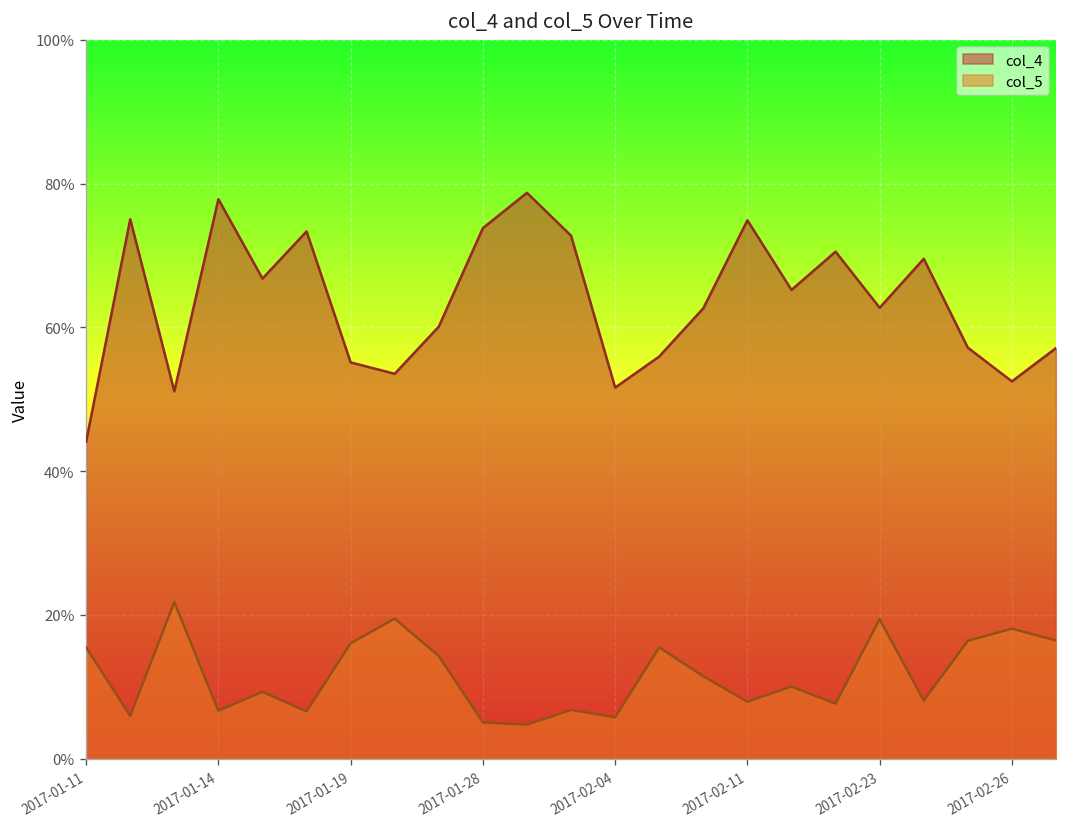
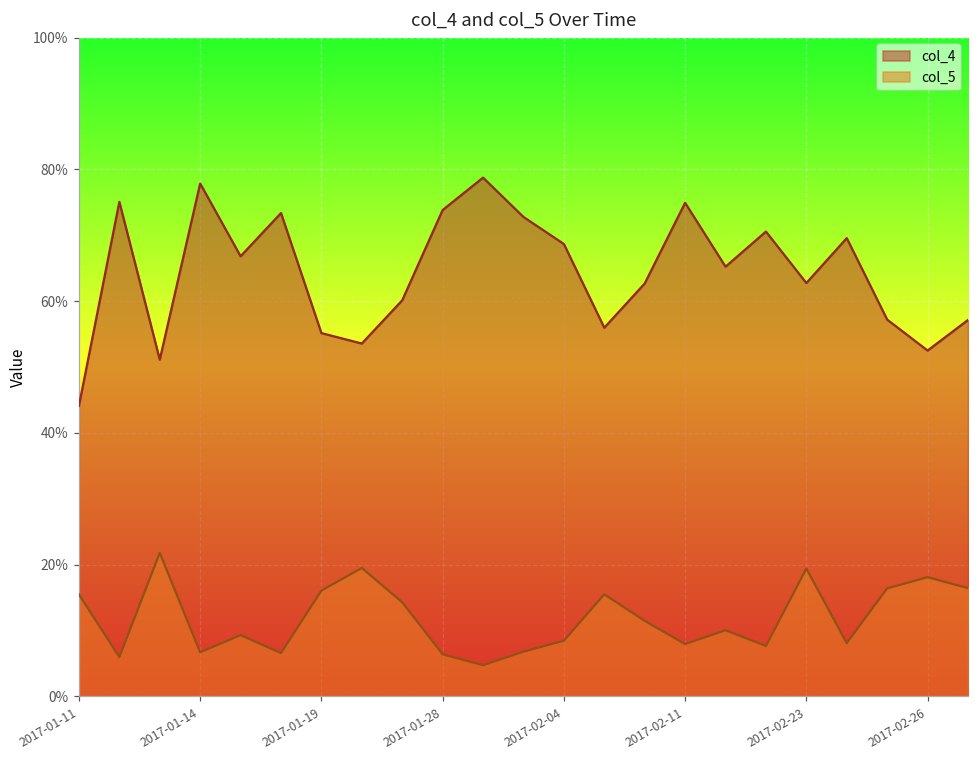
col_5, 2017-01-28: 5% -> 6%
col_4, 2017-02-04: 52% -> 69%
col_5, 2017-02-04: 6% -> 8%
